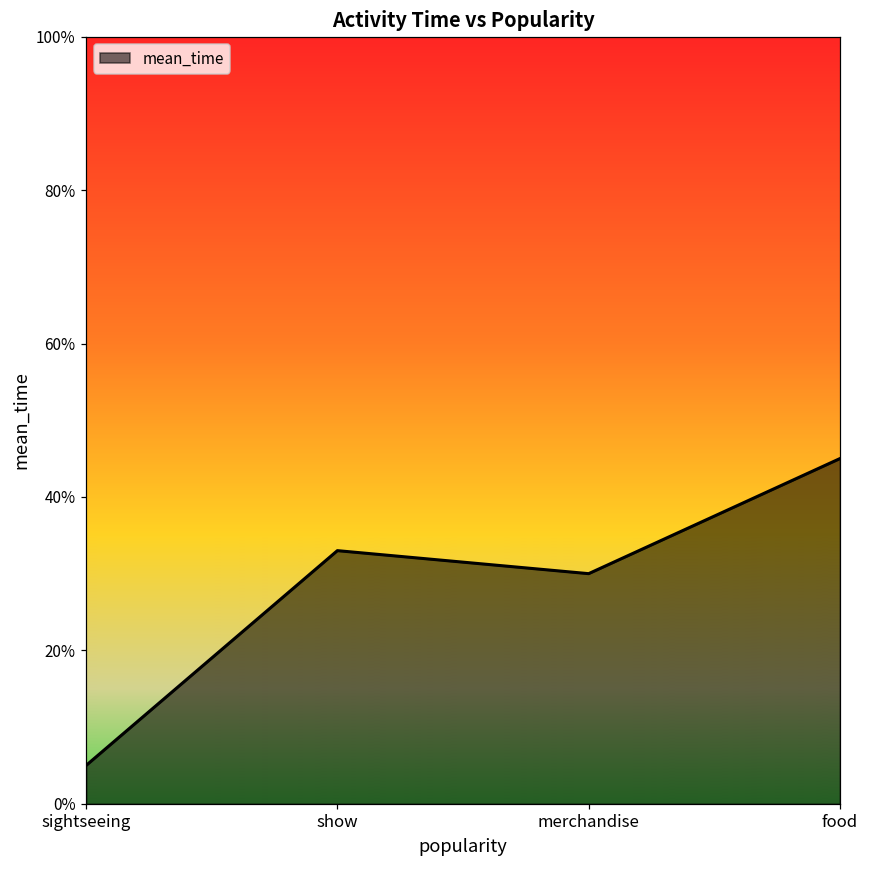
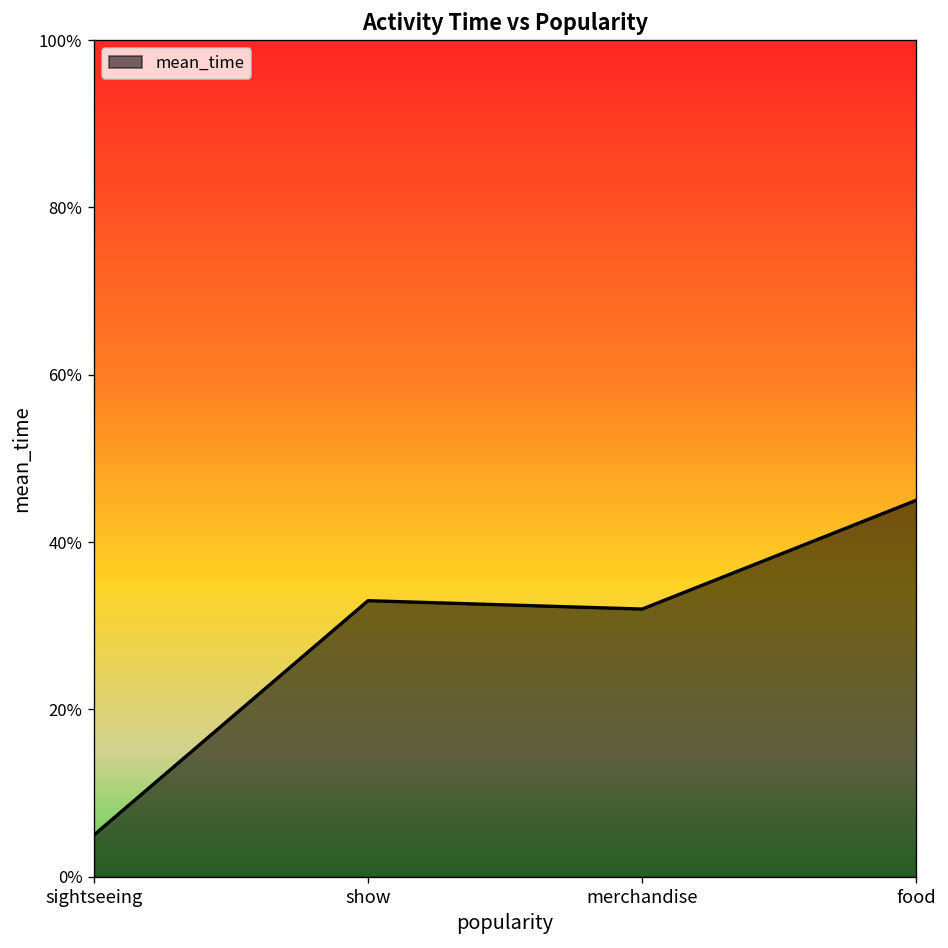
merchandise: 30% -> 32%
